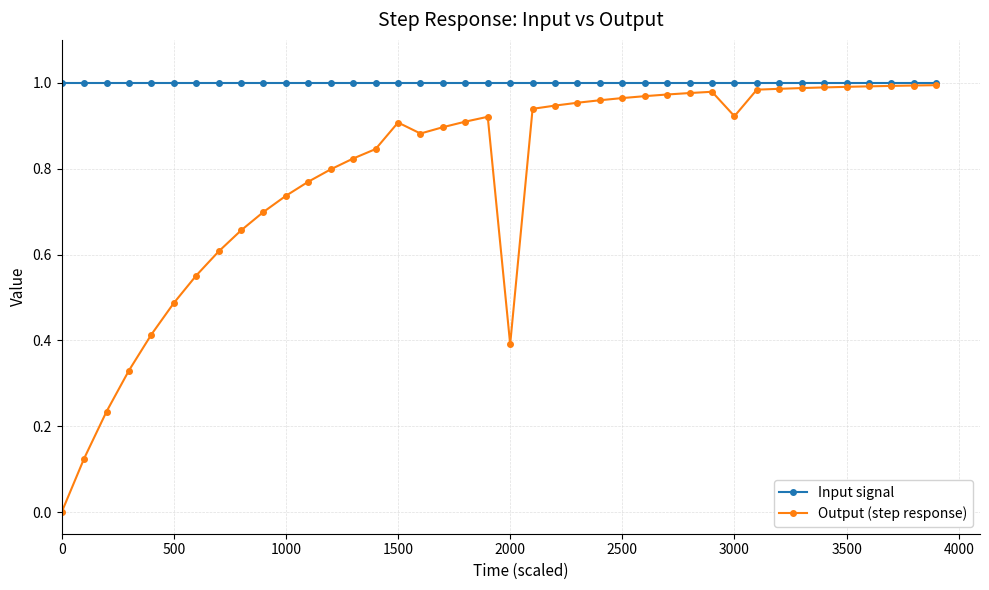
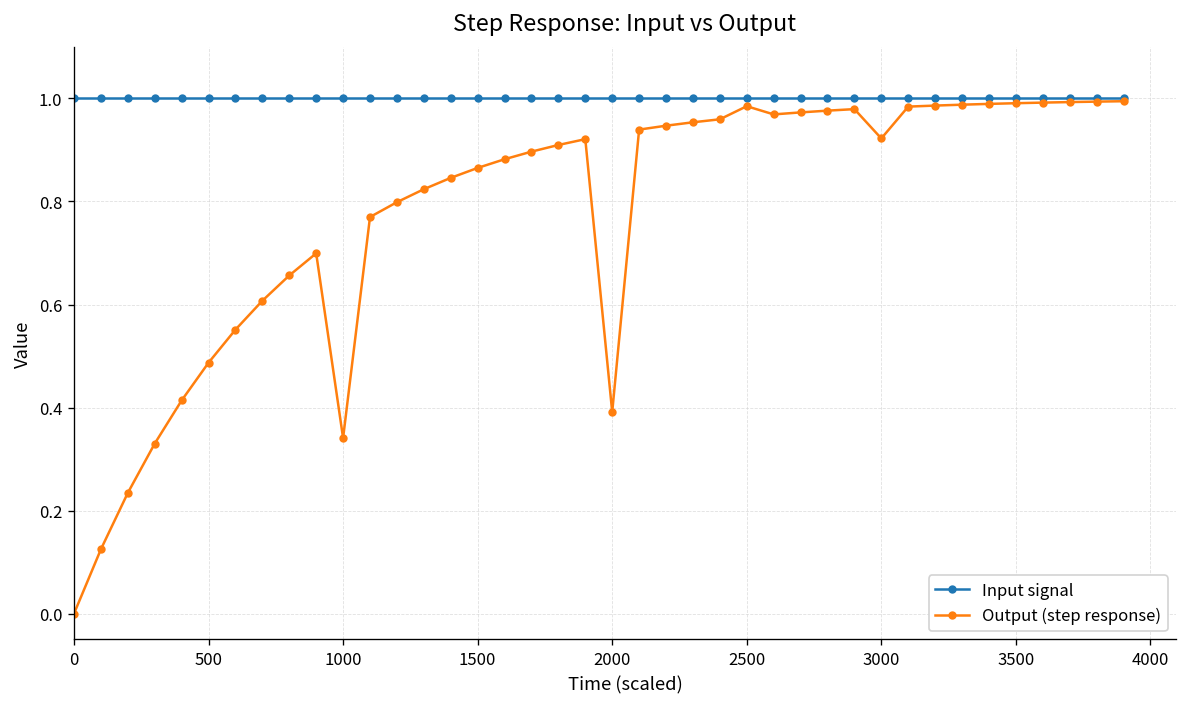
Output (step response), 1000: 0.74 -> 0.34
Output (step response), 1500: 0.91 -> 0.87
Output (step response), 2500: 0.96 -> 0.98
